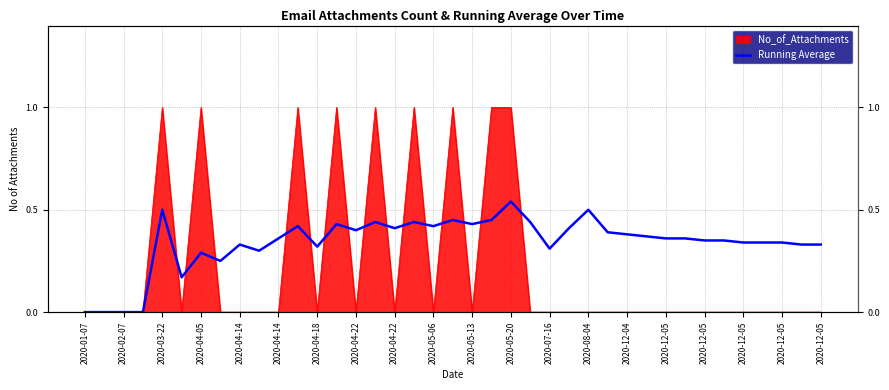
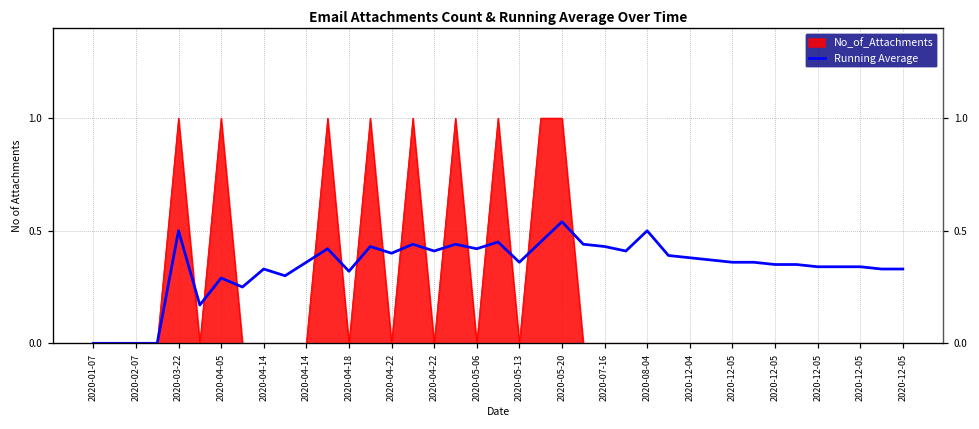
Running Average, 2020-05-13: 0.43 -> 0.36
Running Average, 2020-07-16: 0.31 -> 0.43
